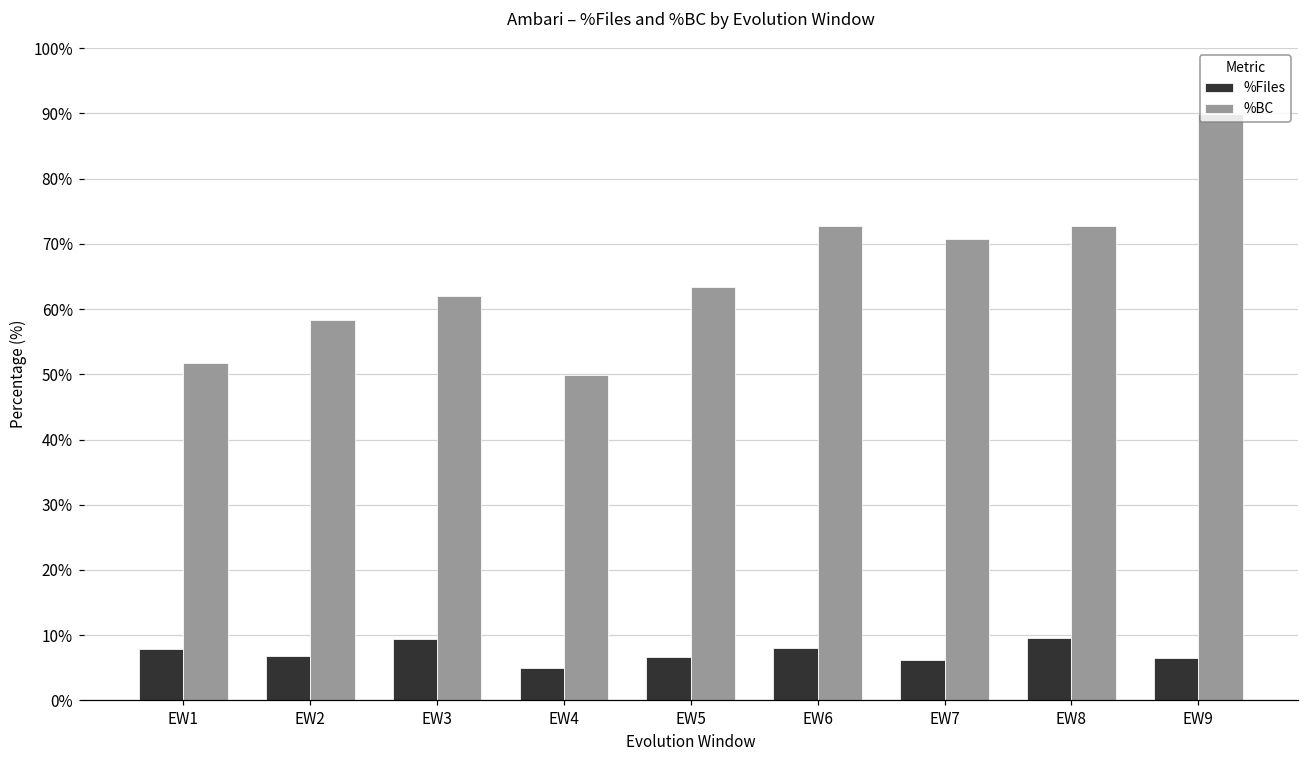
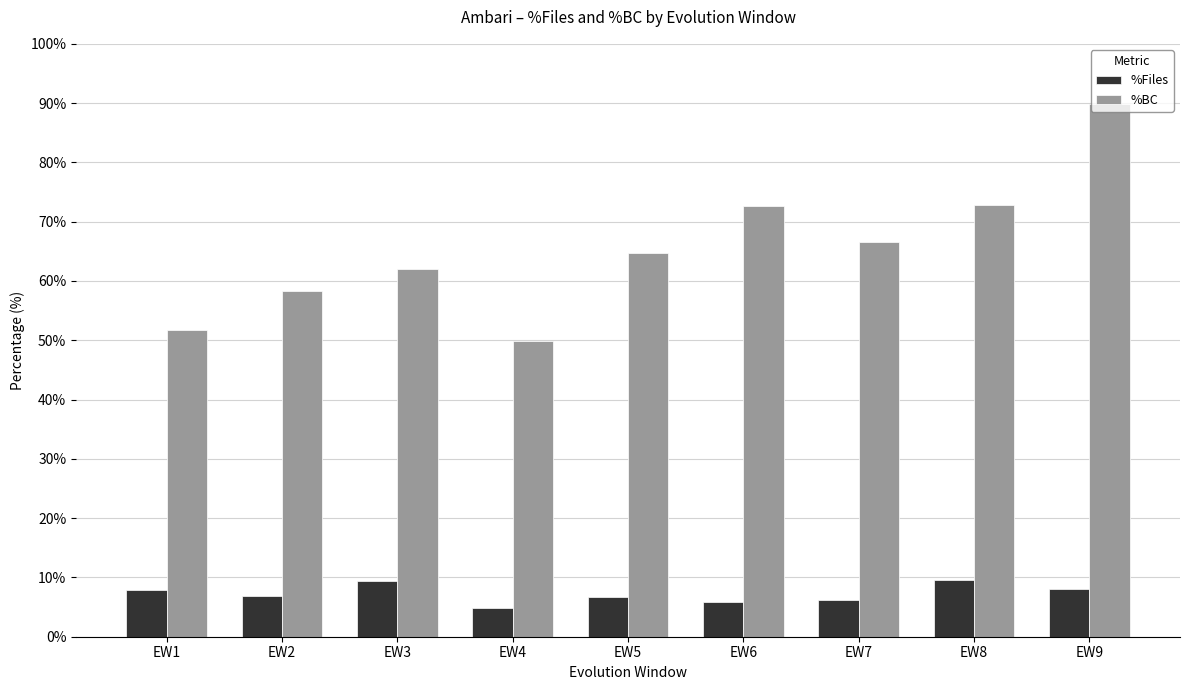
%BC, EW5: 63% -> 65%
%Files, EW6: 8% -> 6%
%BC, EW7: 71% -> 67%
%Files, EW9: 7% -> 8%
